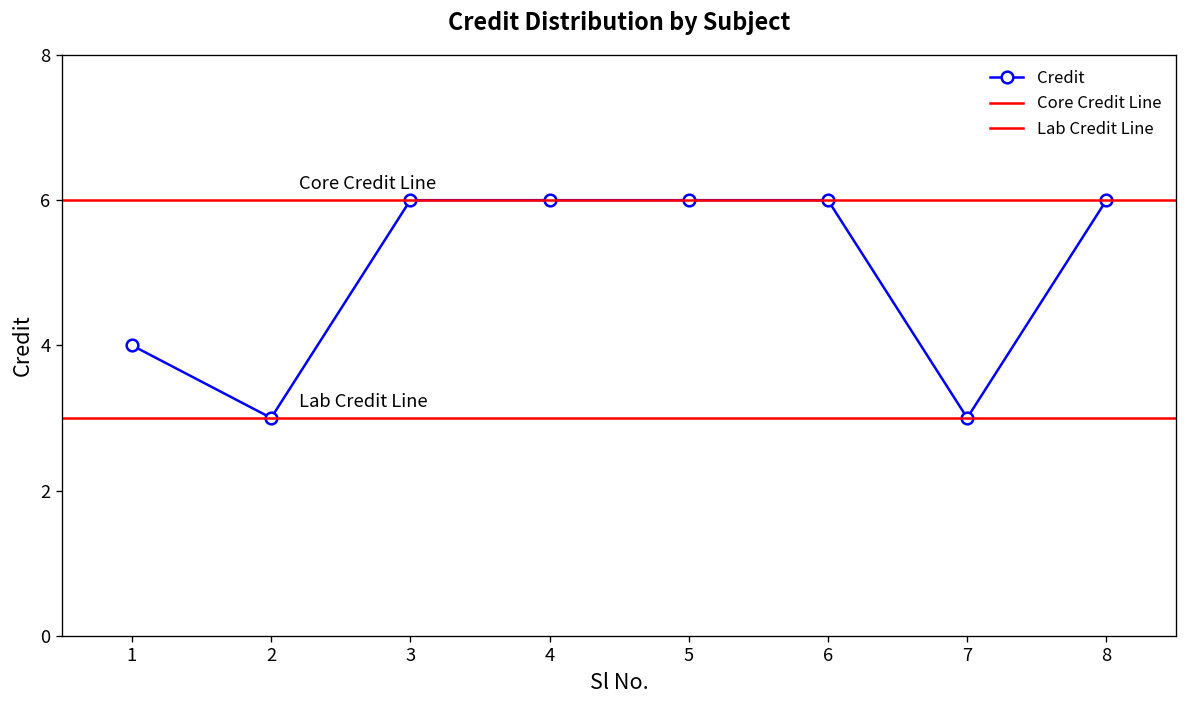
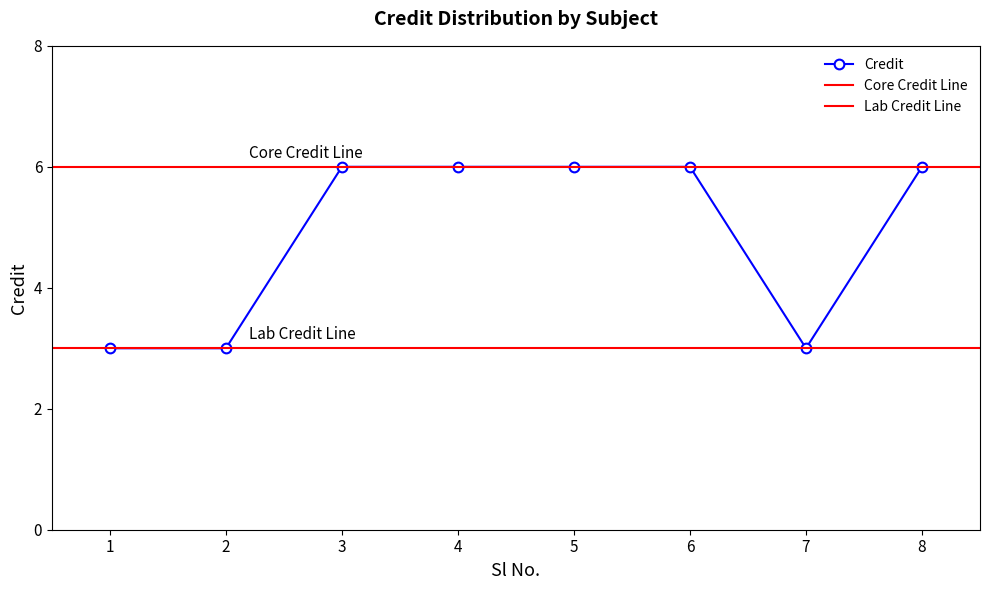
1: 4 -> 3
